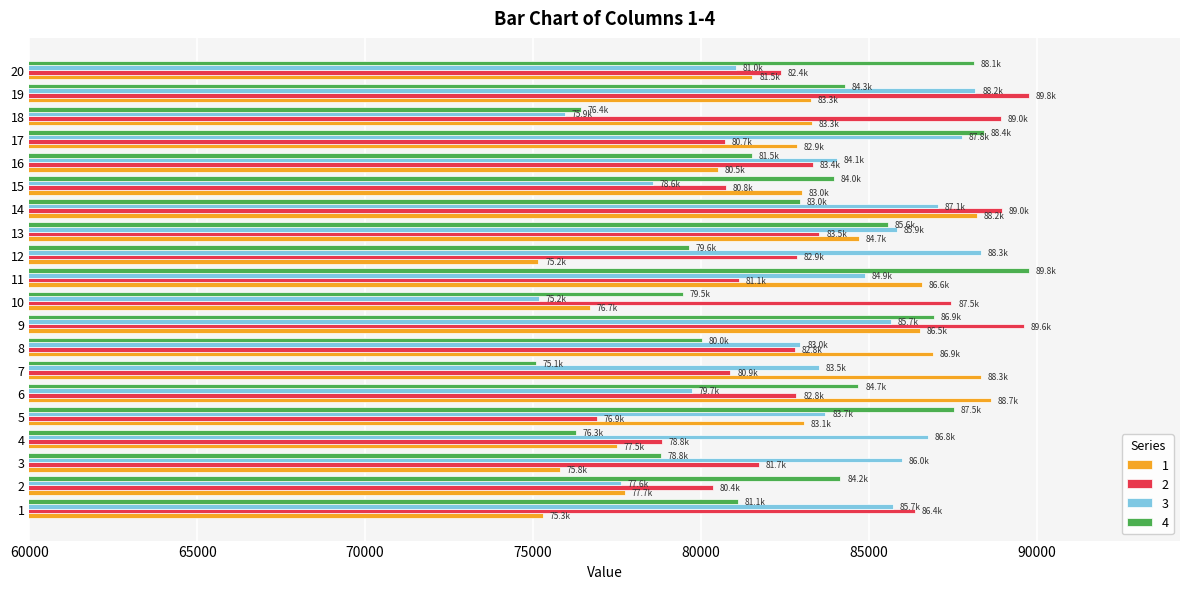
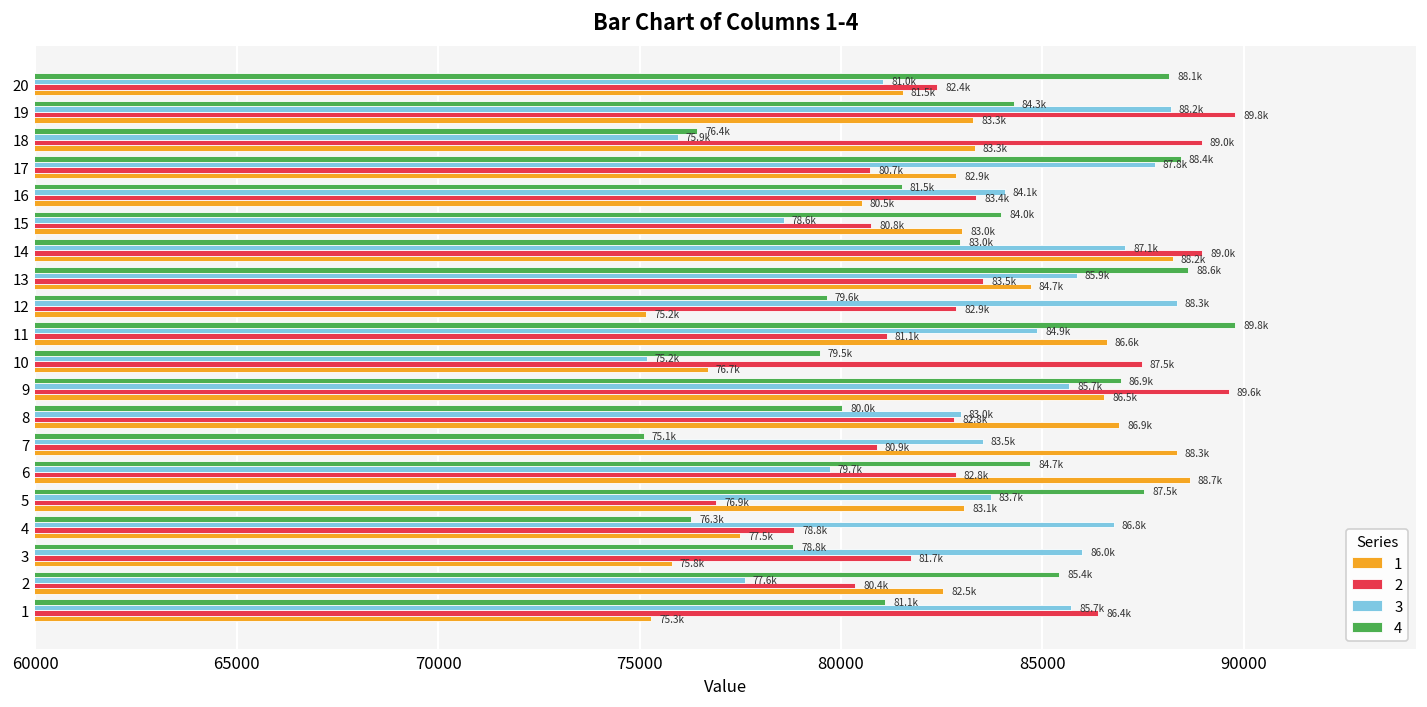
4, 13: 85.6k -> 88.6k
4, 2: 84.2k -> 85.4k
1, 2: 77.7k -> 82.5k
